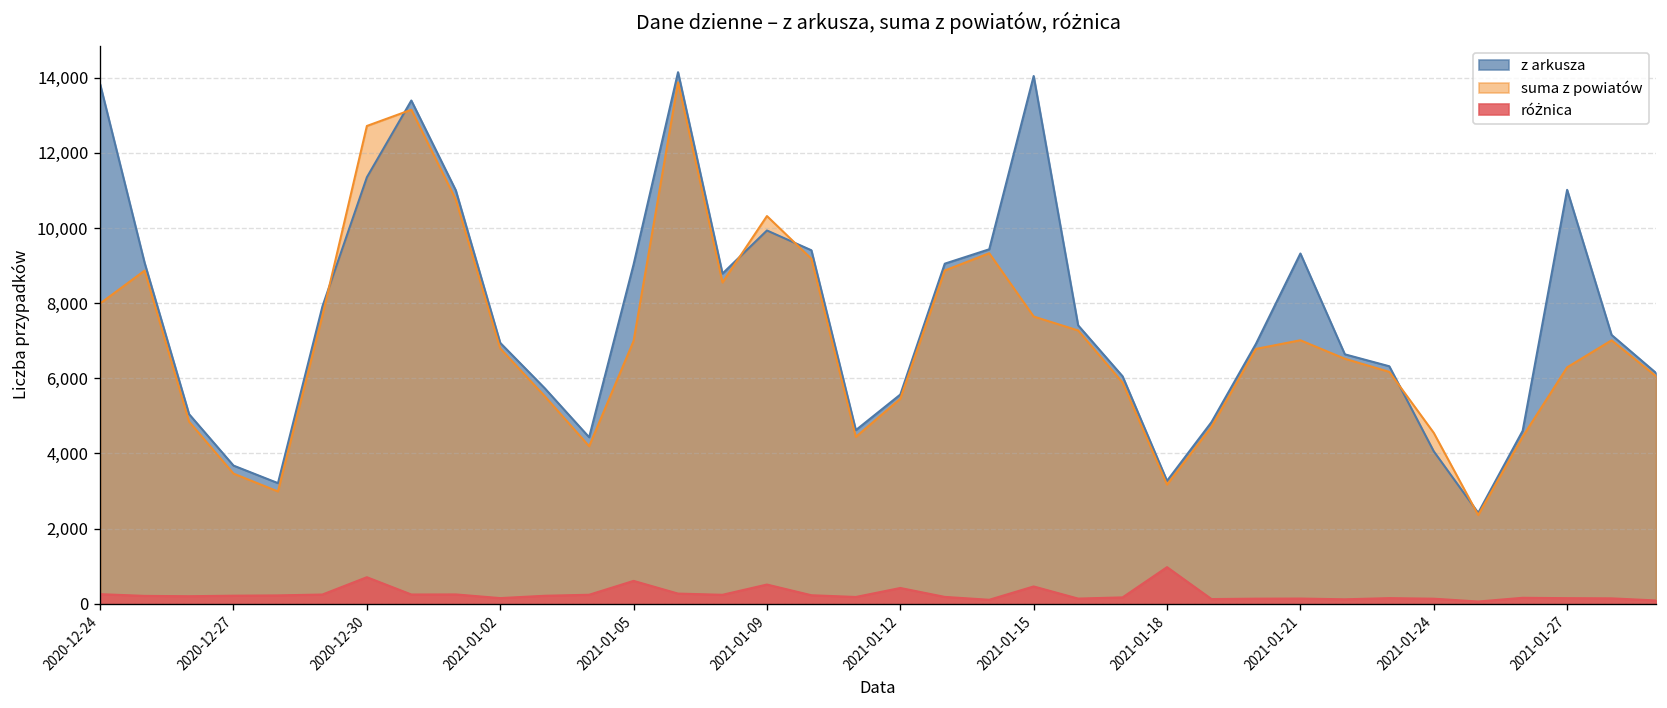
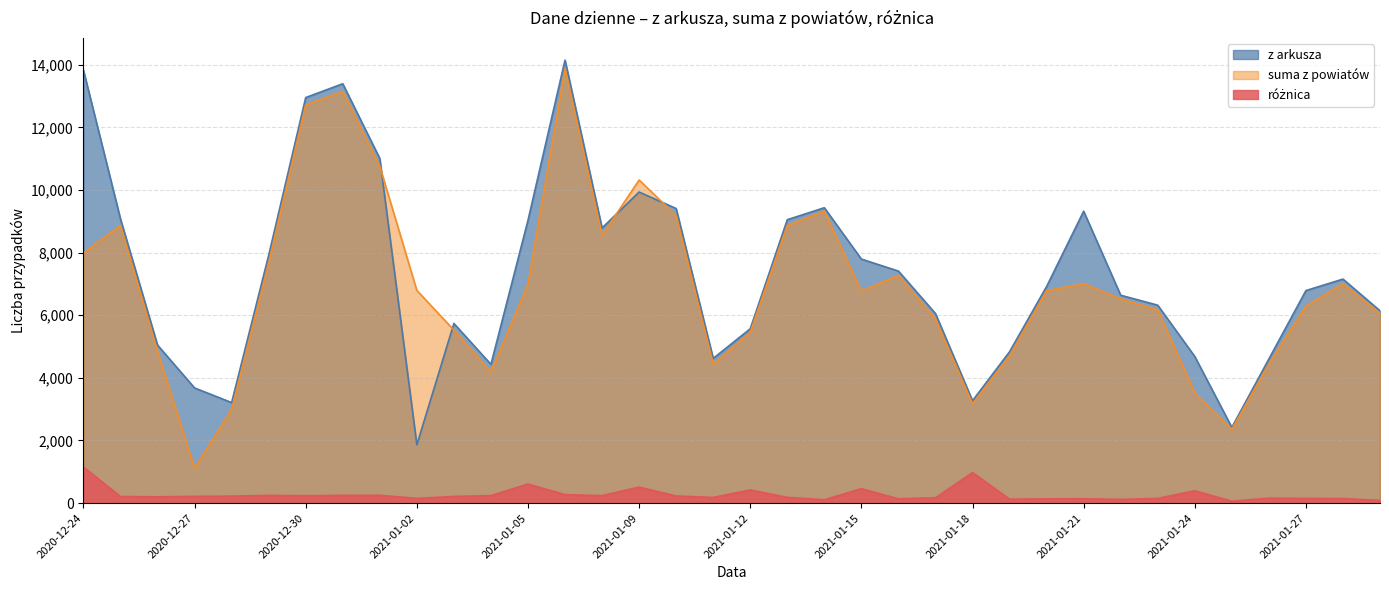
różnica, 2020-12-24: 300 -> 1,200
suma z powiatów, 2020-12-27: 3,500 -> 1,100
z arkusza, 2020-12-30: 11,400 -> 13,000
różnica, 2020-12-30: 700 -> 200
z arkusza, 2021-01-02: 6,900 -> 1,900
z arkusza, 2021-01-15: 14,000 -> 7,800
suma z powiatów, 2021-01-15: 7,600 -> 6,800
z arkusza, 2021-01-24: 4,100 -> 4,700
suma z powiatów, 2021-01-24: 4,500 -> 3,500
różnica, 2021-01-24: 100 -> 400
z arkusza, 2021-01-27: 11,000 -> 6,800
